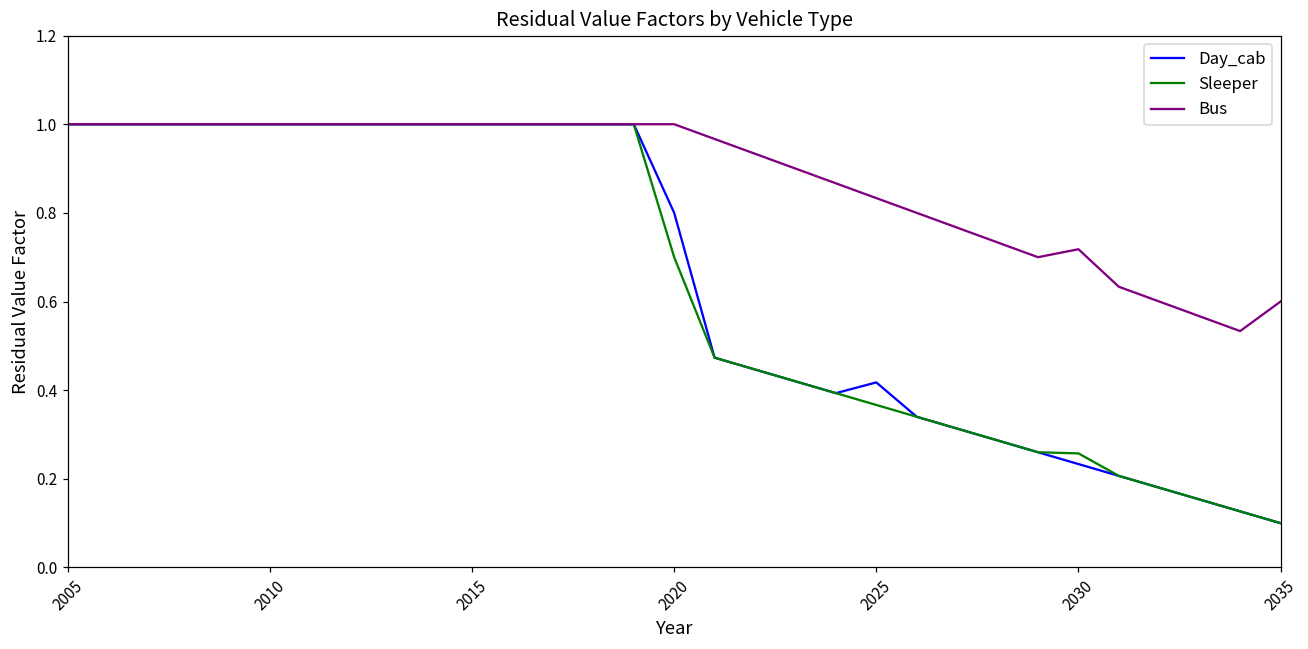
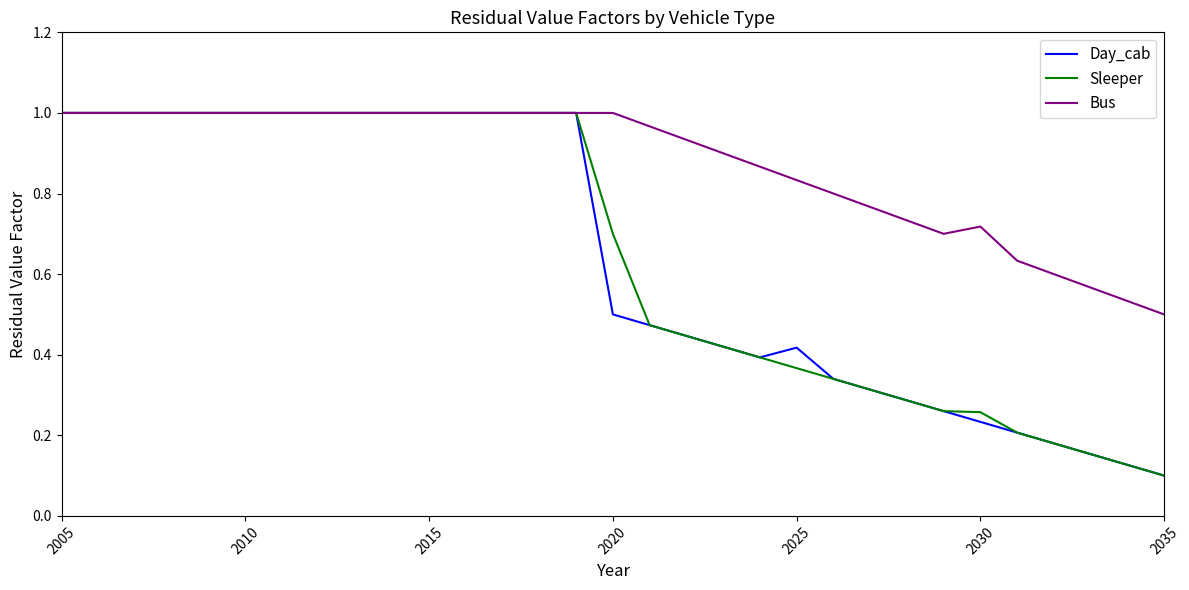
Day_cab, 2020: 0.8 -> 0.5
Bus, 2035: 0.6 -> 0.5
